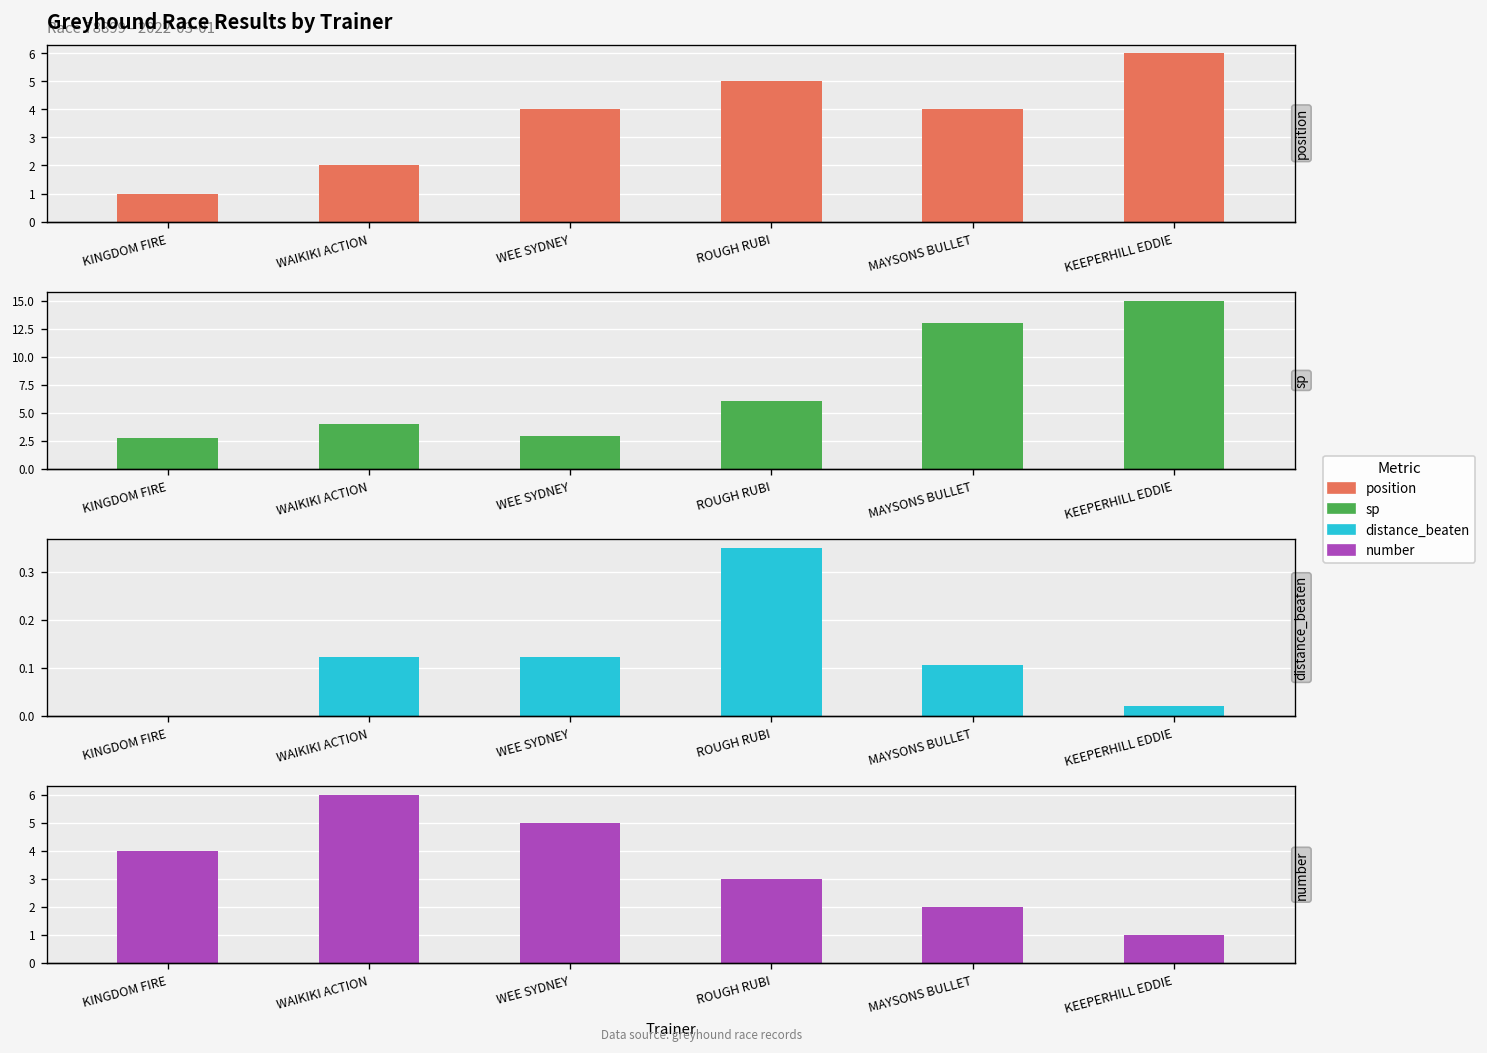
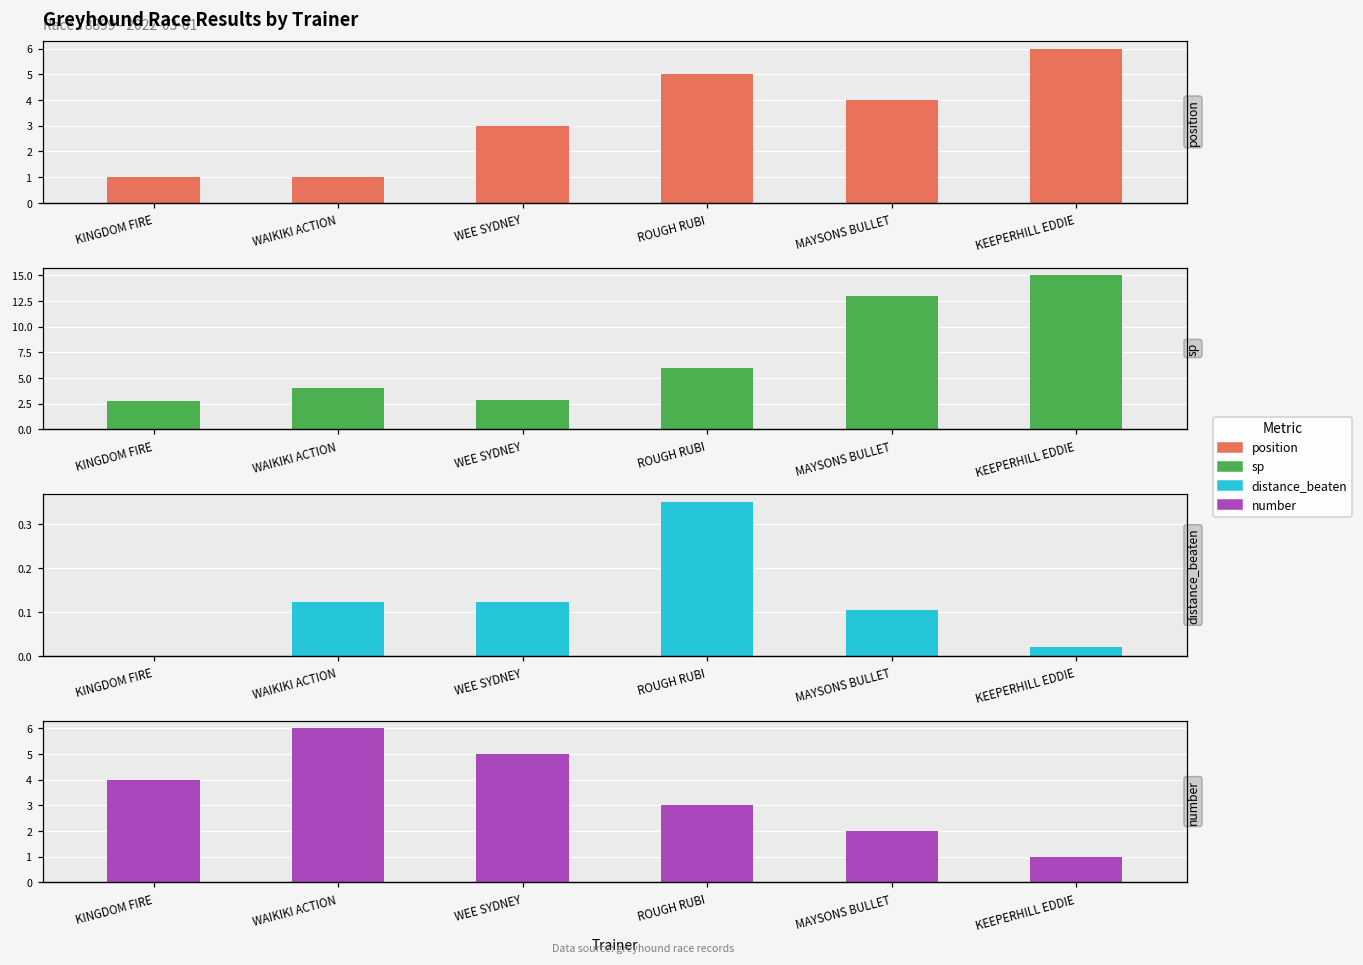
Greyhound Race Results by Trainer, WAIKIKI ACTION: 2 -> 1
Greyhound Race Results by Trainer, WEE SYDNEY: 4 -> 3
